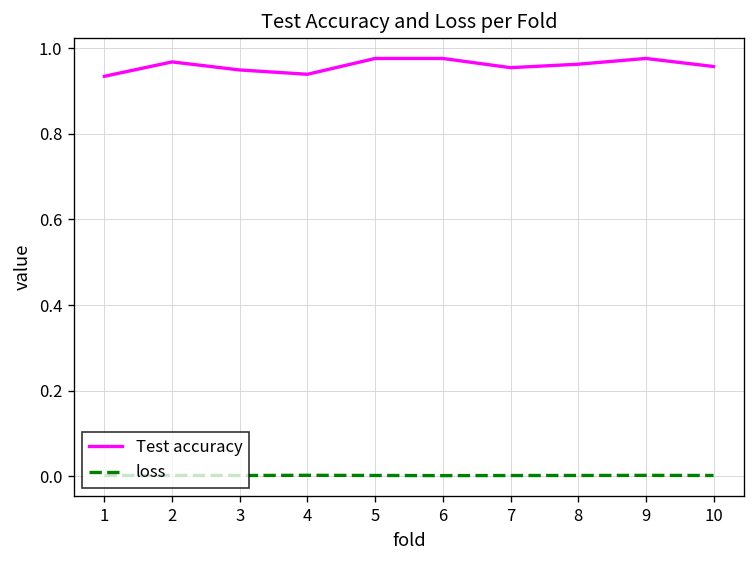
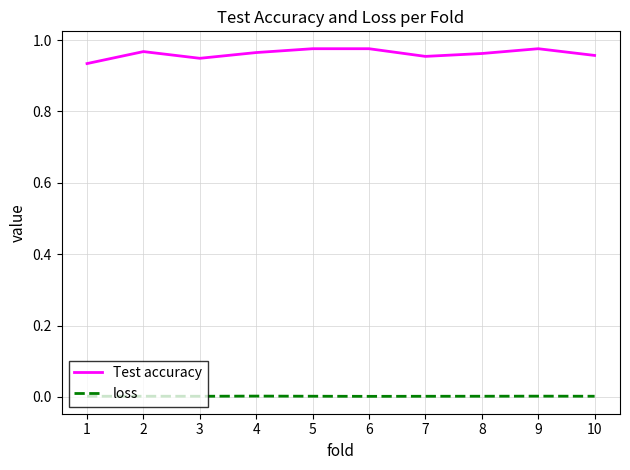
Test accuracy, 4: 0.94 -> 0.97
